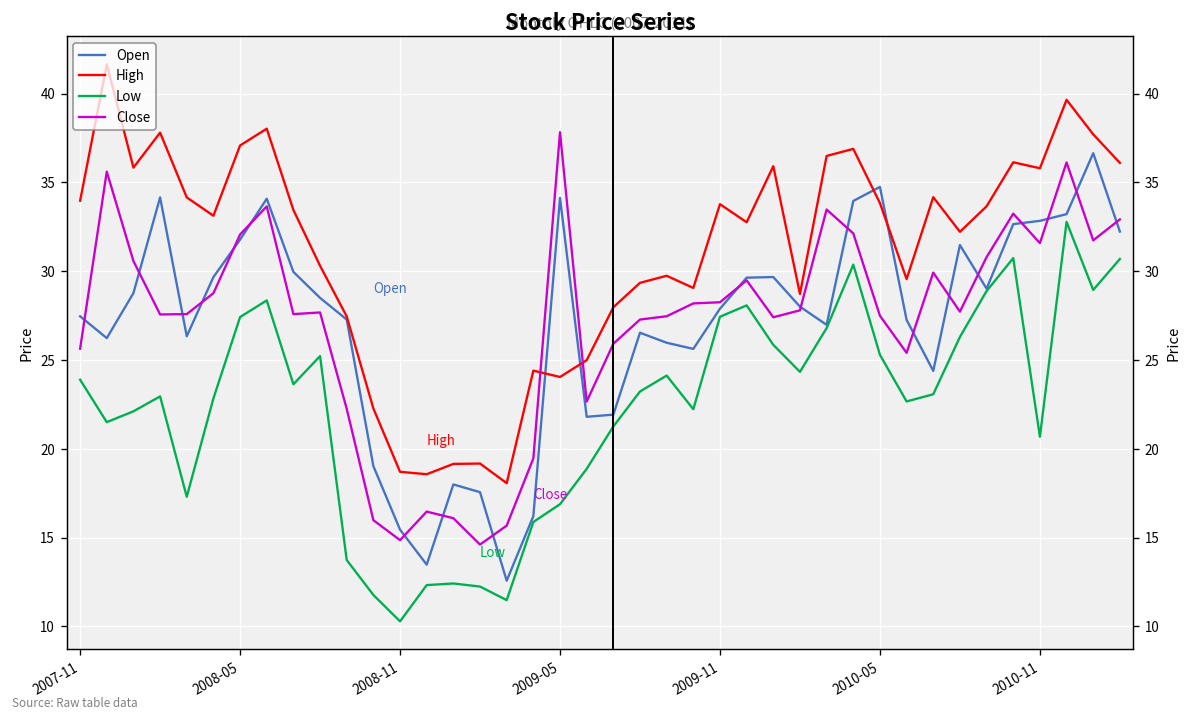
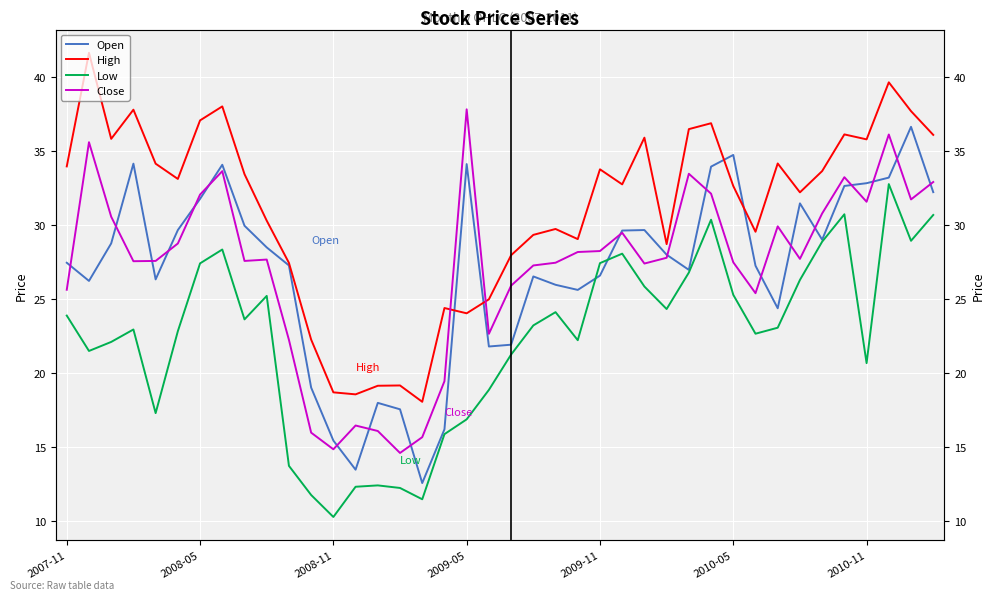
Open, 2009-11: 27.9 -> 26.6
High, 2010-05: 33.8 -> 32.6
